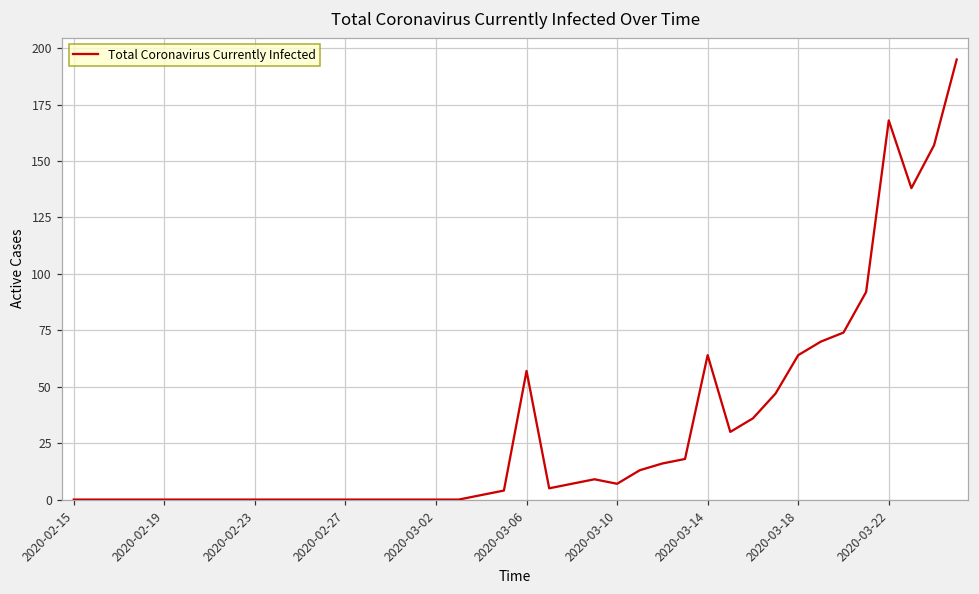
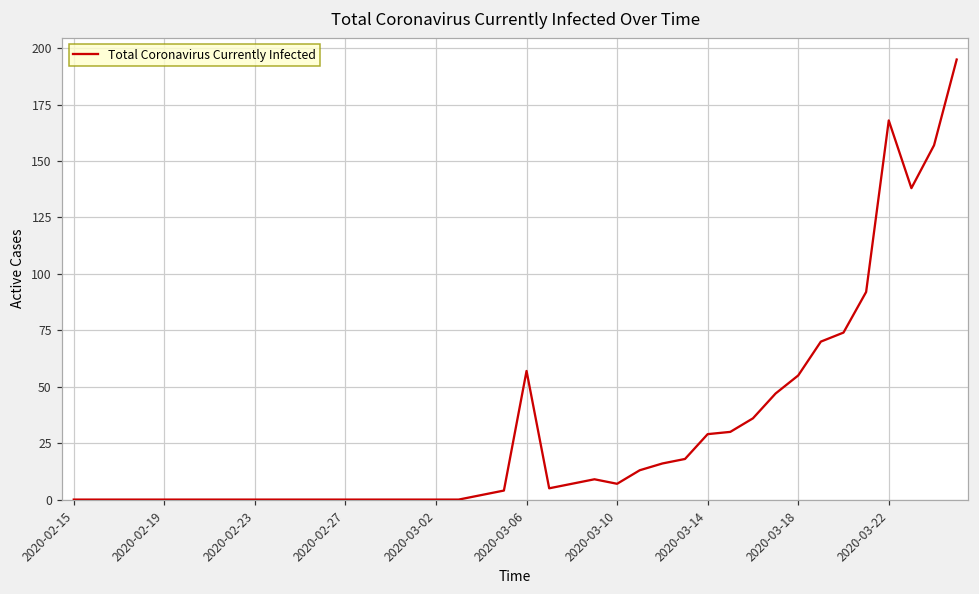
2020-03-14: 64 -> 29
2020-03-18: 64 -> 55
